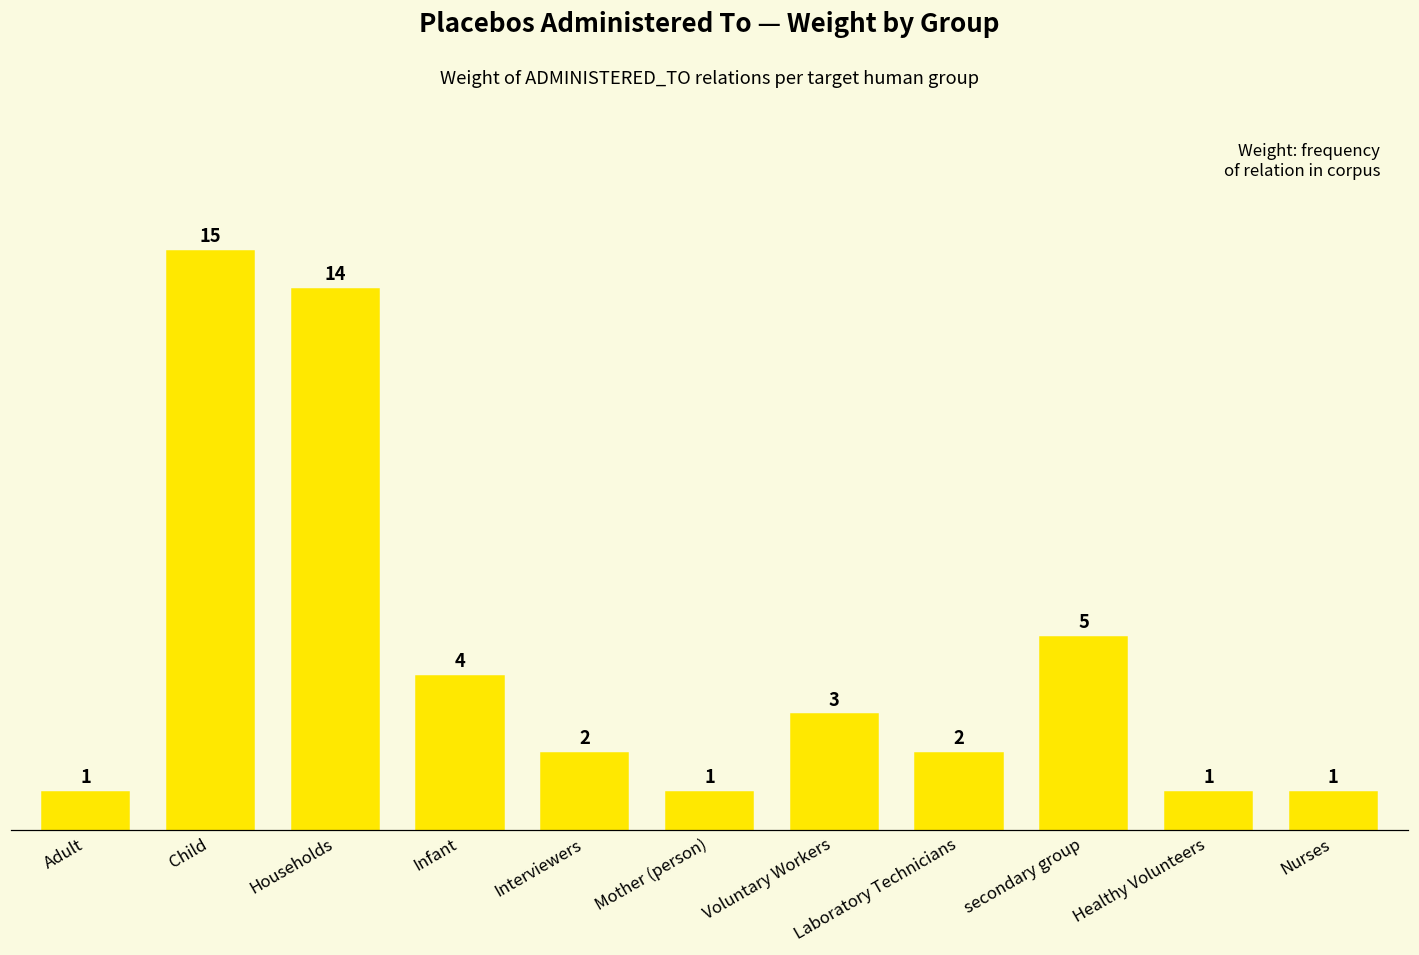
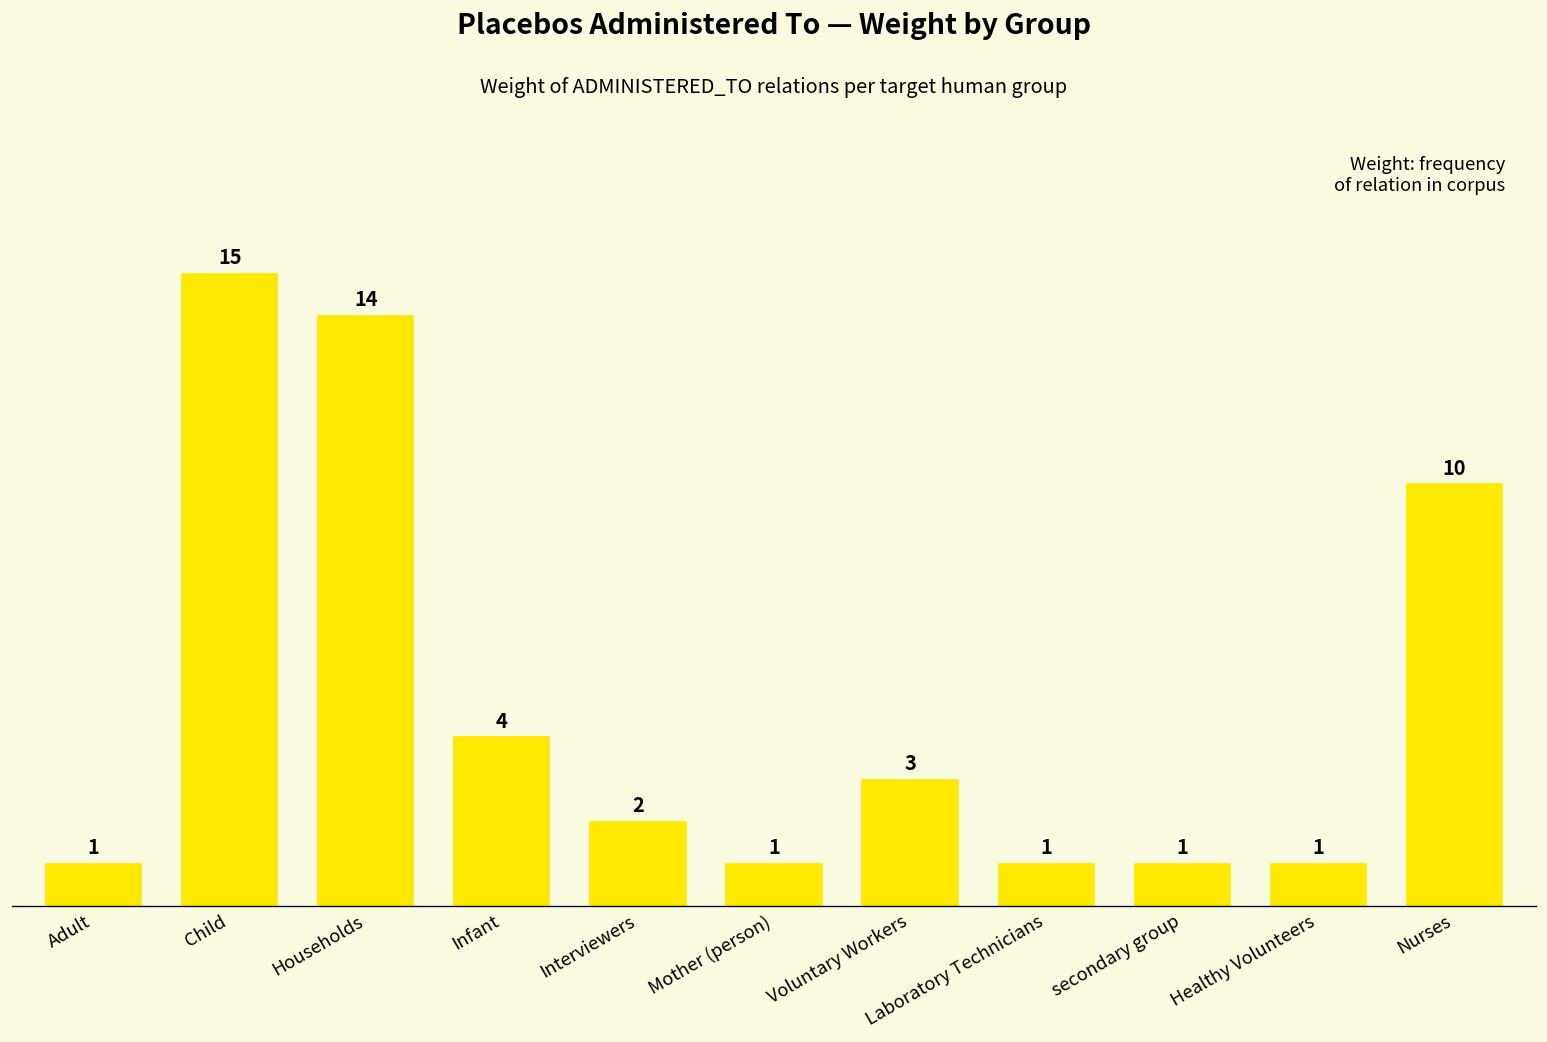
Laboratory Technicians: 2 -> 1
secondary group: 5 -> 1
Nurses: 1 -> 10
